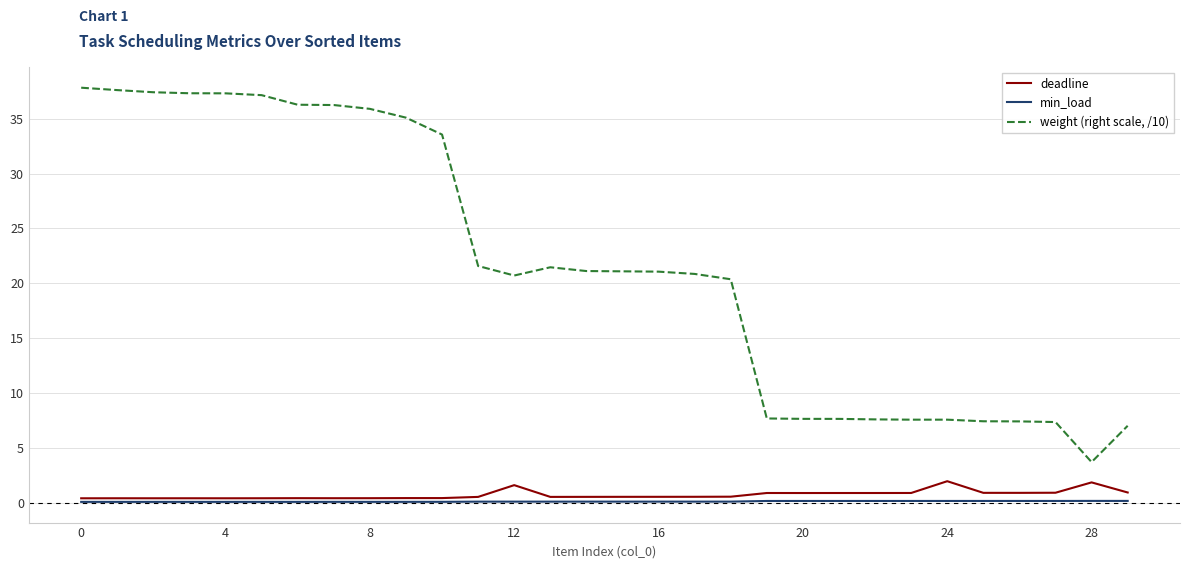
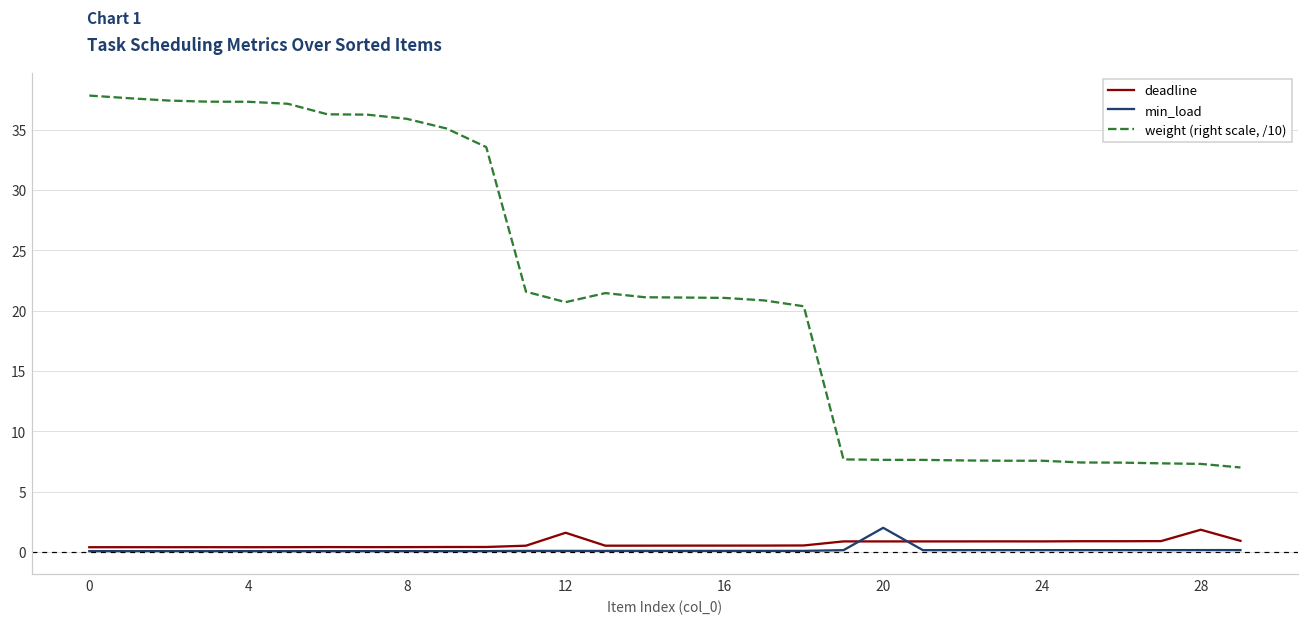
min_load, 20: 0.1 -> 2.0
deadline, 24: 2.0 -> 0.9
weight (right scale, /10), 28: 3.7 -> 7.3
